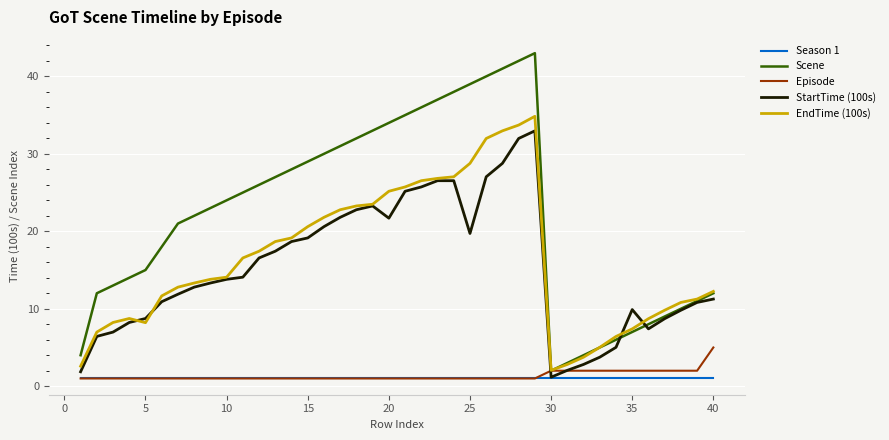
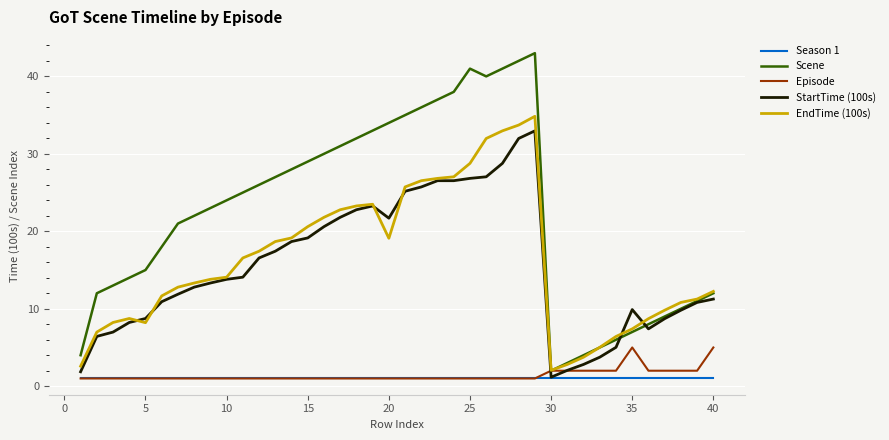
EndTime (100s), 20: 25 -> 19
Scene, 25: 39 -> 41
StartTime (100s), 25: 20 -> 27
Episode, 35: 2 -> 5
